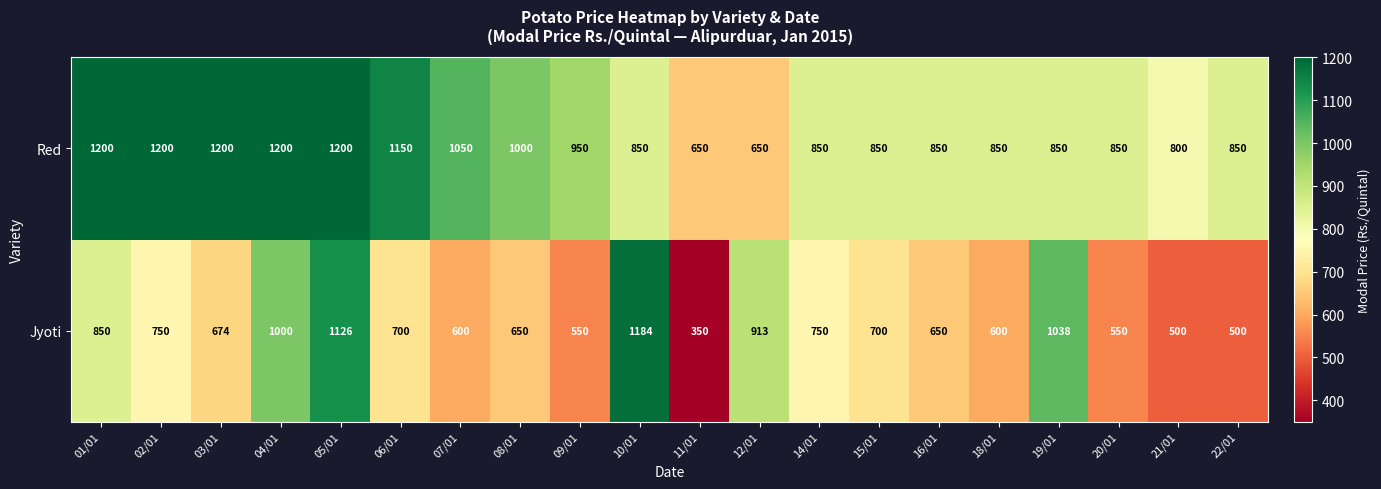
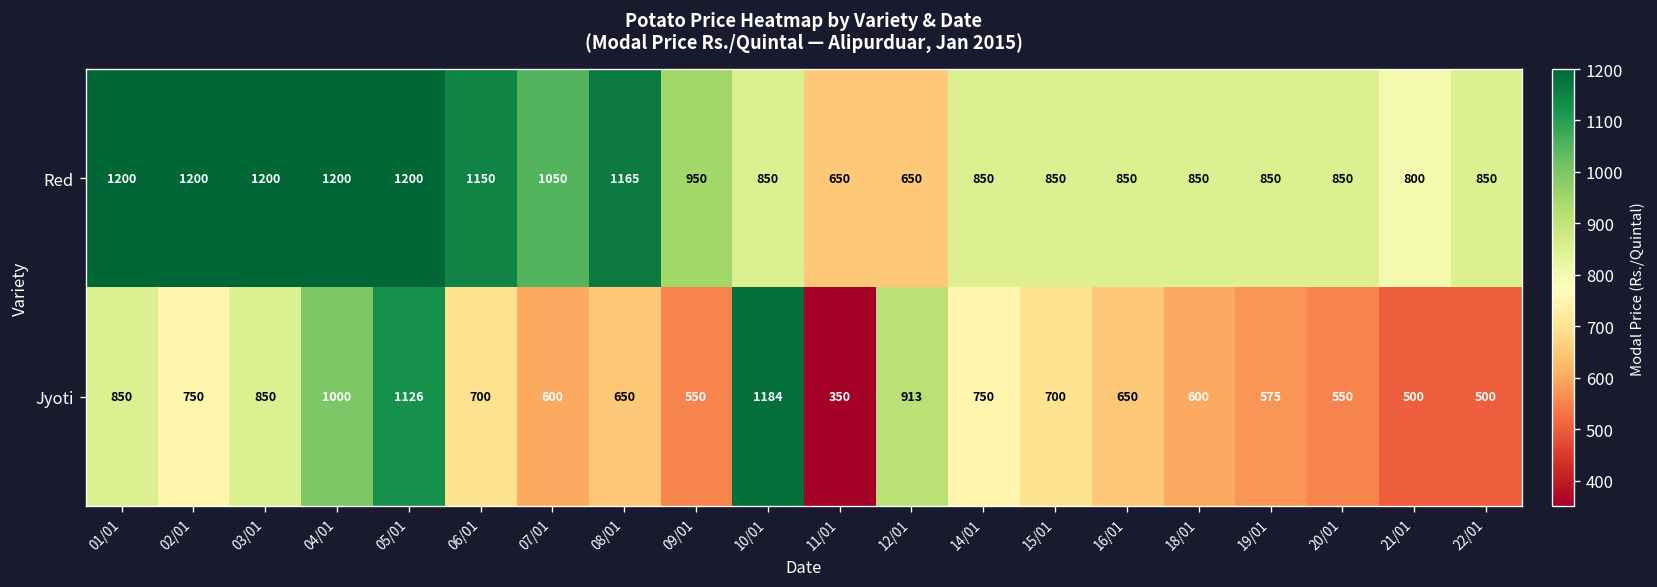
Red, 08/01: 1000 -> 1165
Jyoti, 03/01: 674 -> 850
Jyoti, 19/01: 1038 -> 575
